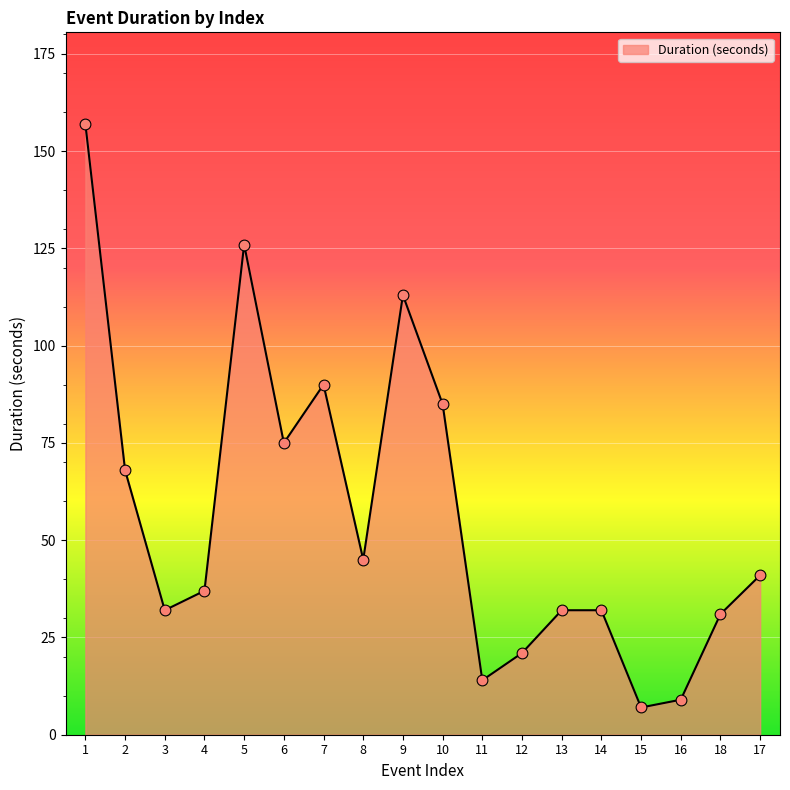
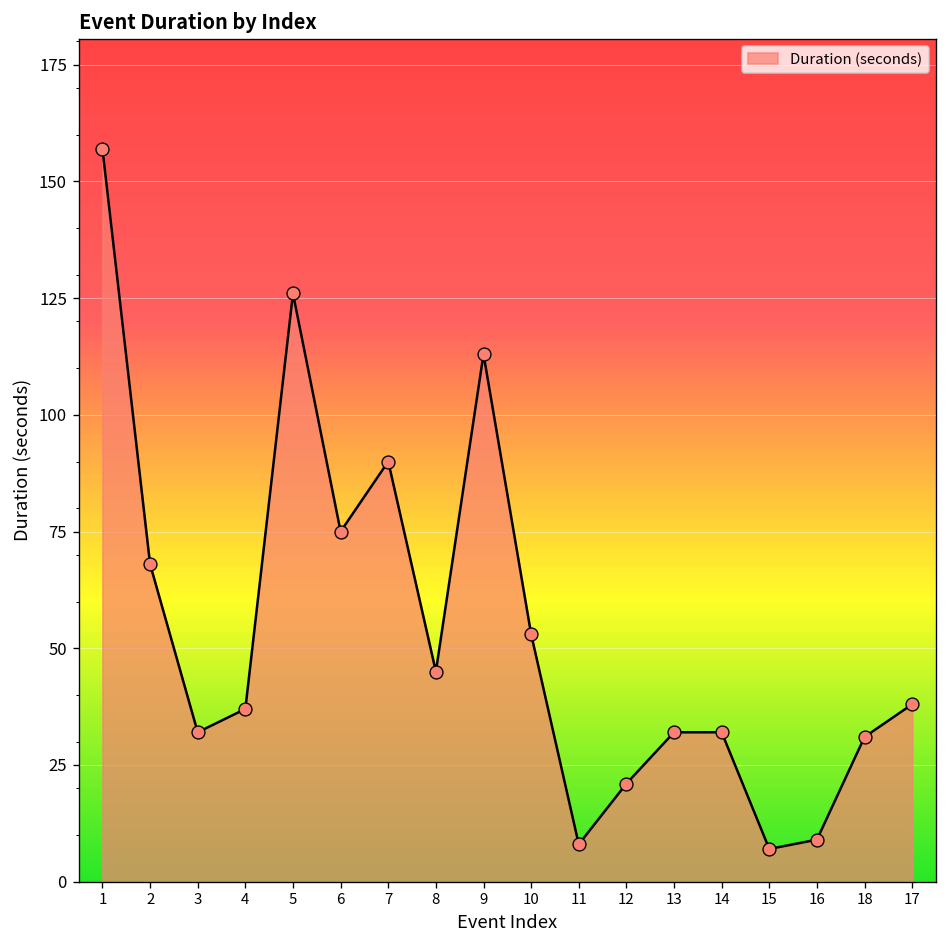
10: 85 -> 53
11: 14 -> 8
17: 41 -> 38
